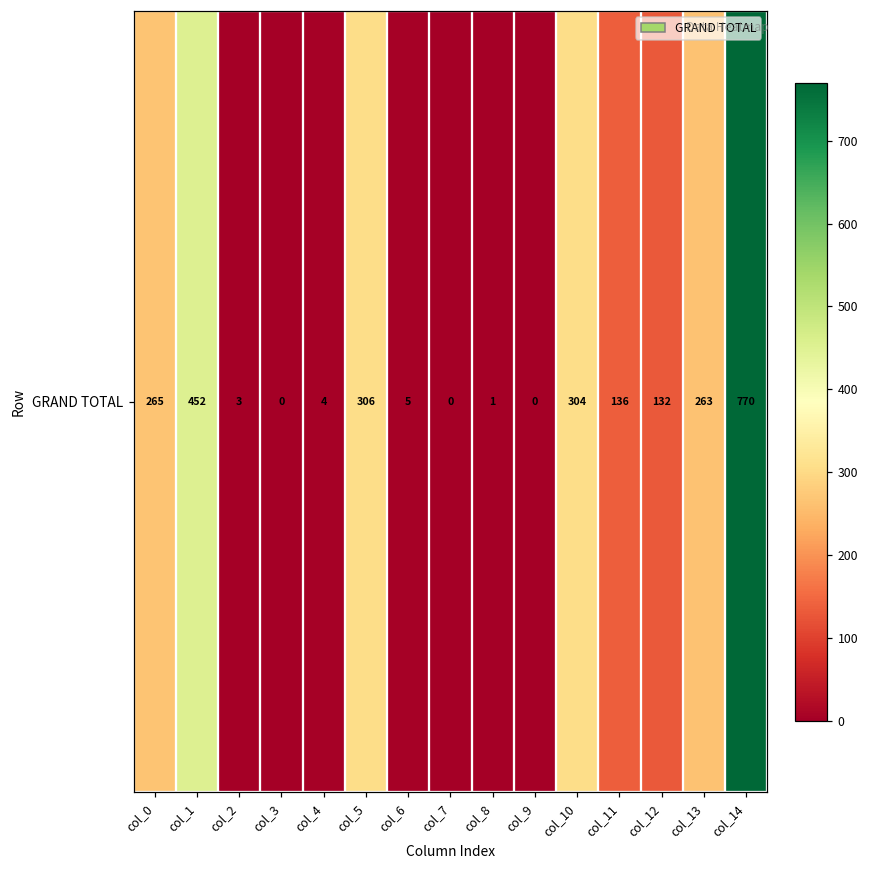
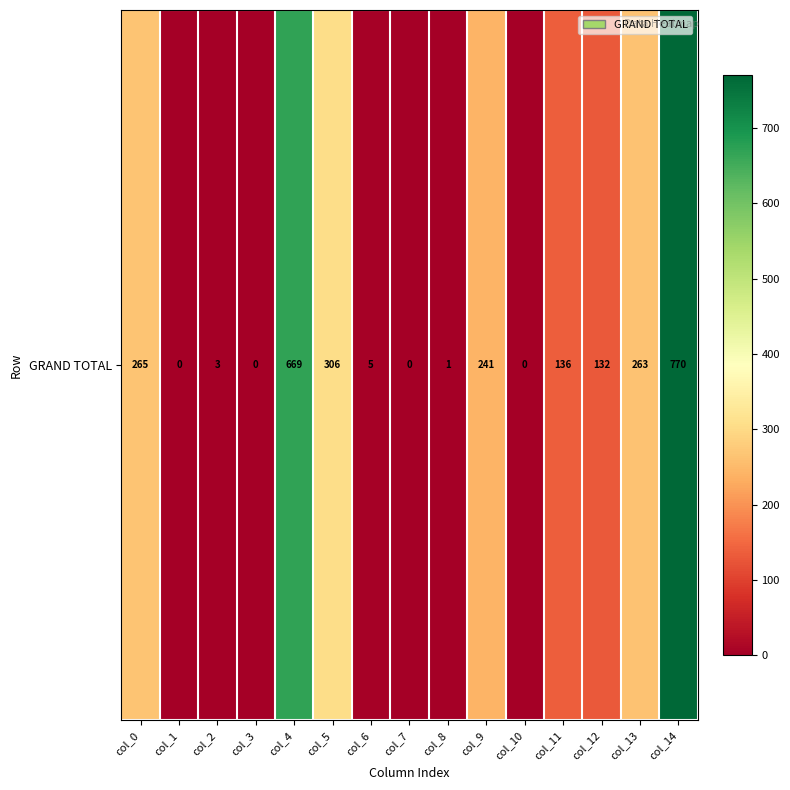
GRAND TOTAL, col_1: 452 -> 0
GRAND TOTAL, col_4: 4 -> 669
GRAND TOTAL, col_9: 0 -> 241
GRAND TOTAL, col_10: 304 -> 0
